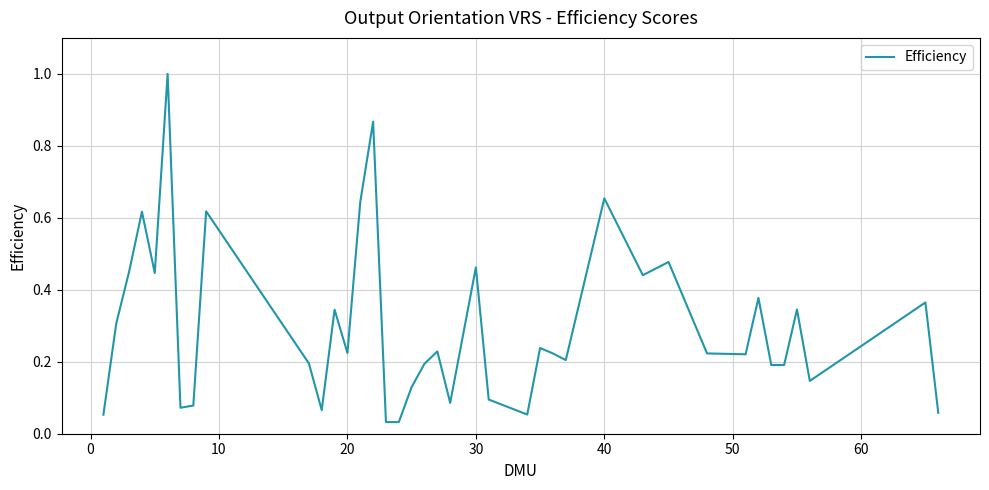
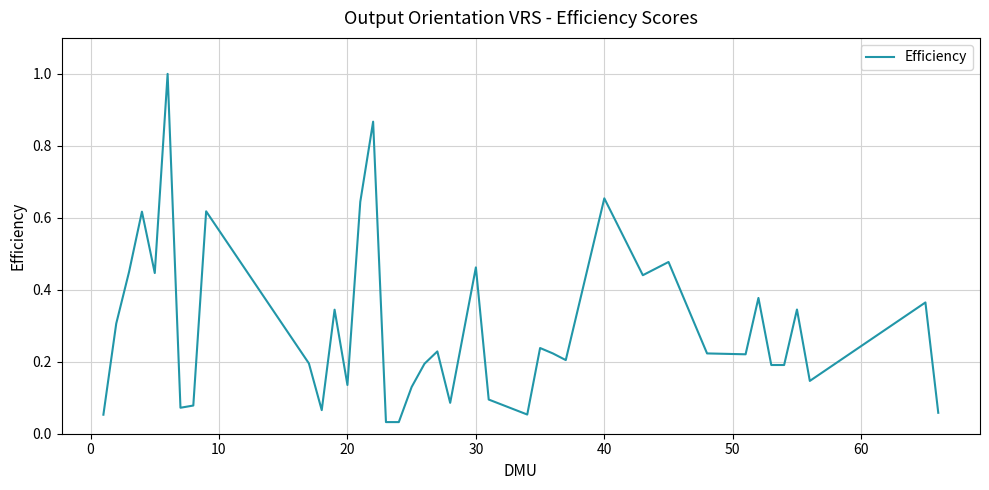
20: 0.22 -> 0.14
